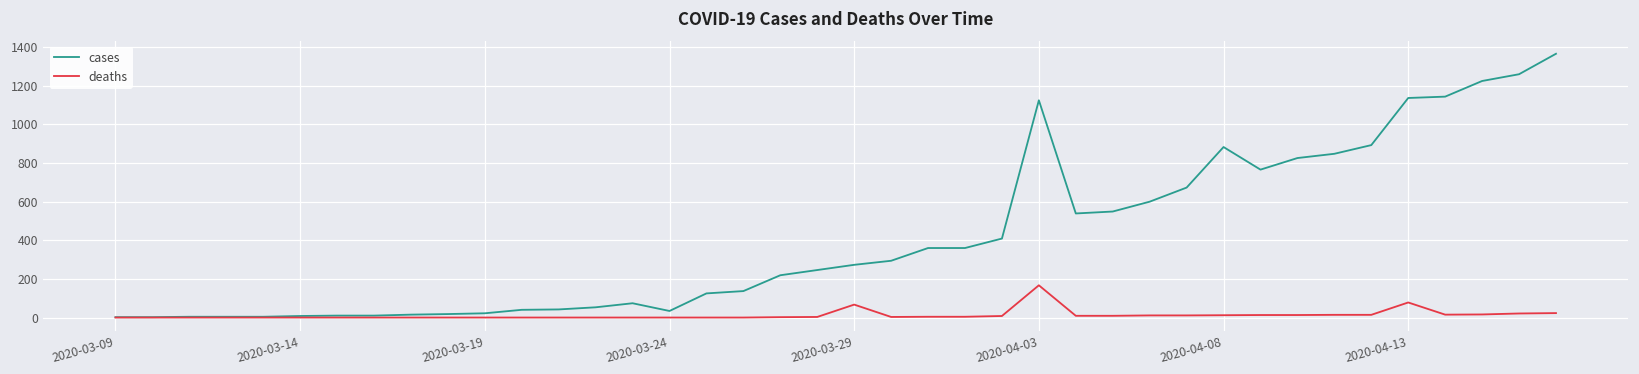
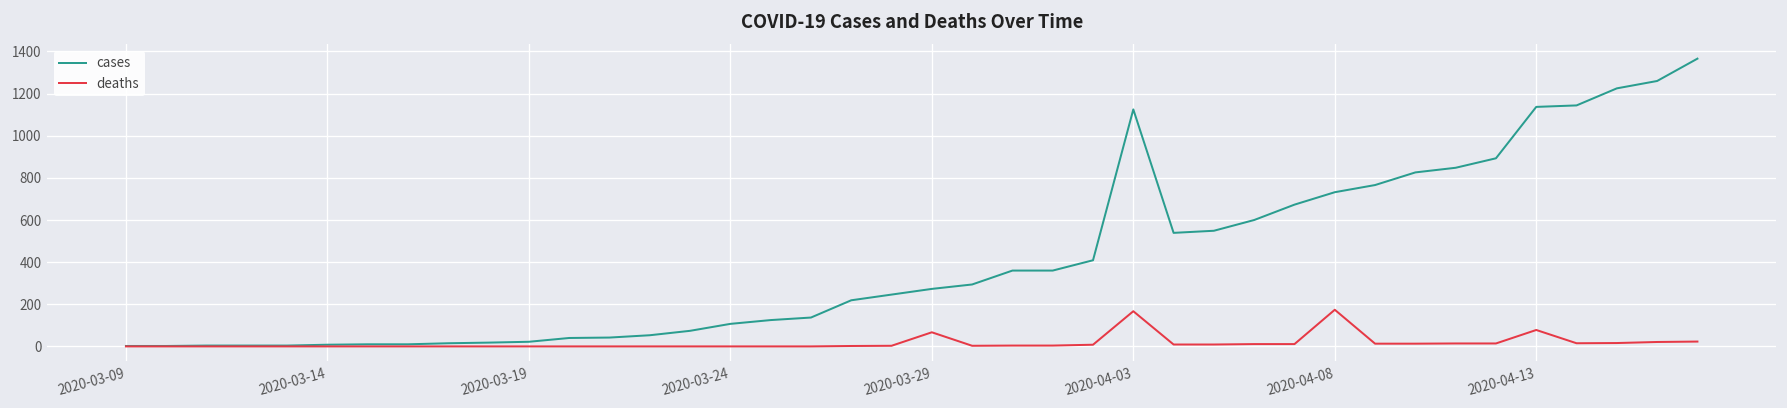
cases, 2020-03-24: 30 -> 110
cases, 2020-04-08: 880 -> 730
deaths, 2020-04-08: 10 -> 170
